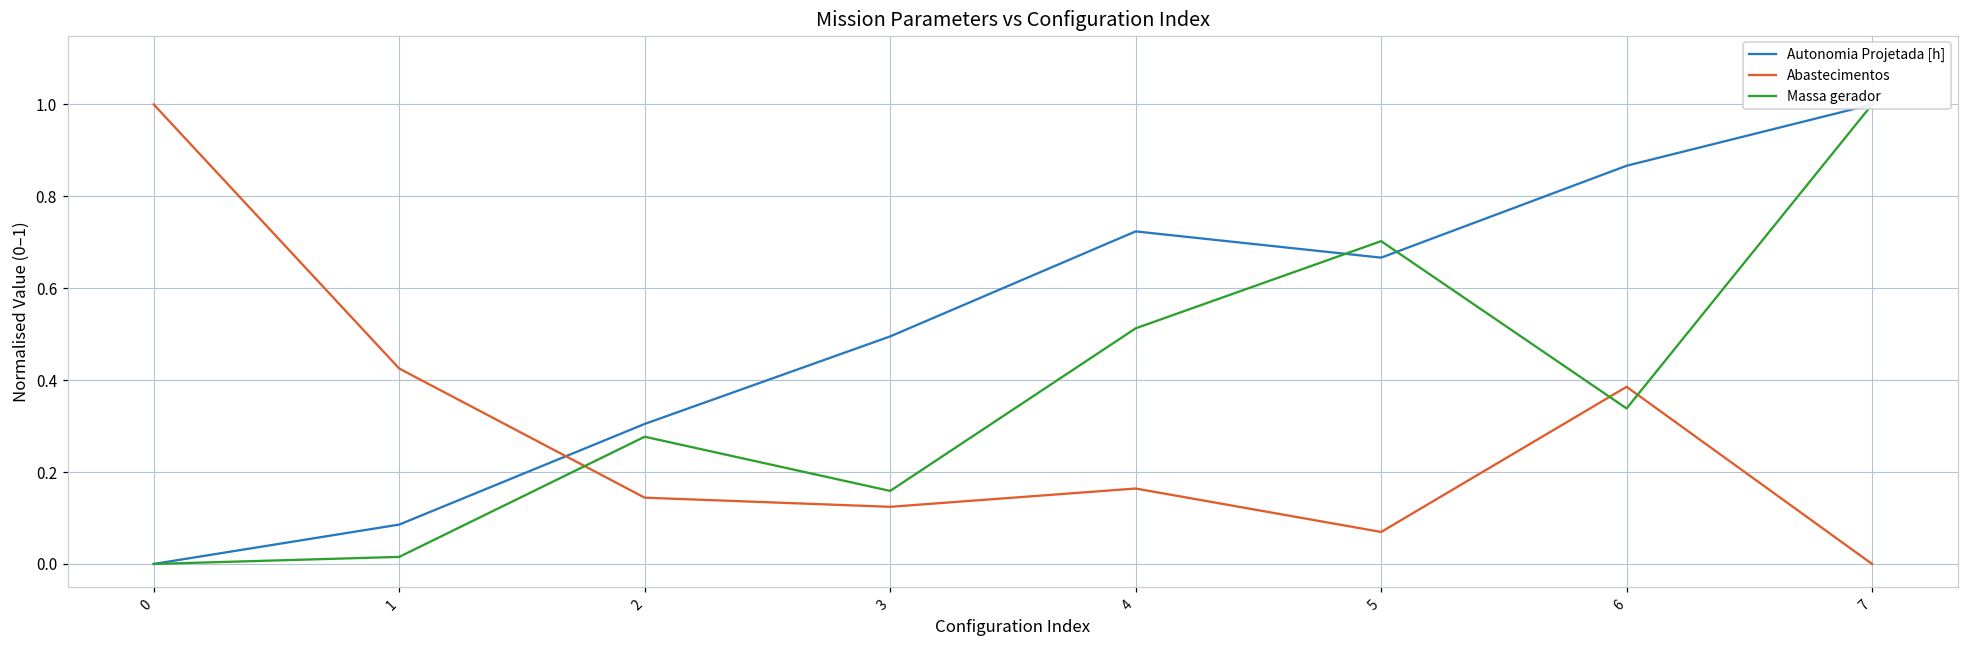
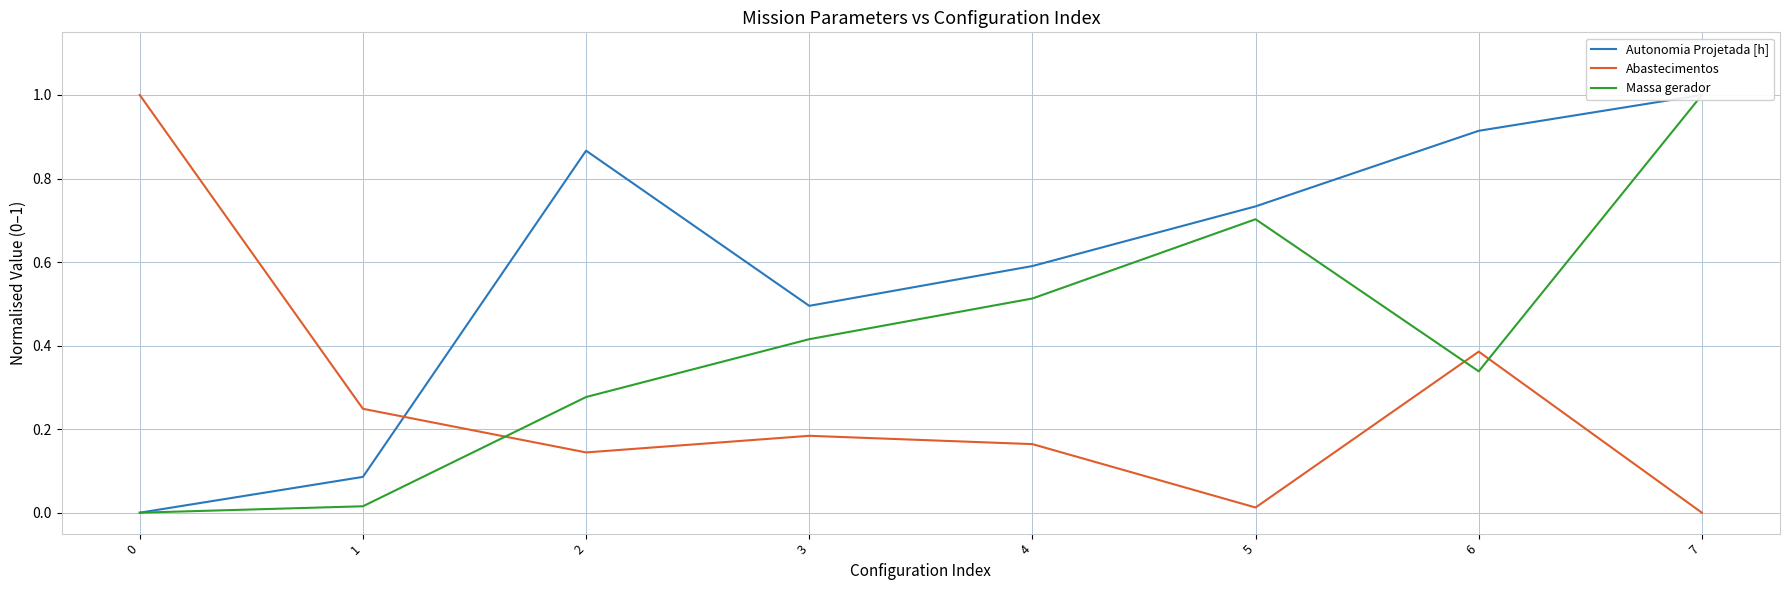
Abastecimentos, 1: 0.43 -> 0.25
Autonomia Projetada [h], 2: 0.30 -> 0.87
Abastecimentos, 3: 0.12 -> 0.18
Massa gerador, 3: 0.16 -> 0.42
Autonomia Projetada [h], 4: 0.72 -> 0.59
Autonomia Projetada [h], 5: 0.67 -> 0.73
Abastecimentos, 5: 0.07 -> 0.01
Autonomia Projetada [h], 6: 0.87 -> 0.91
